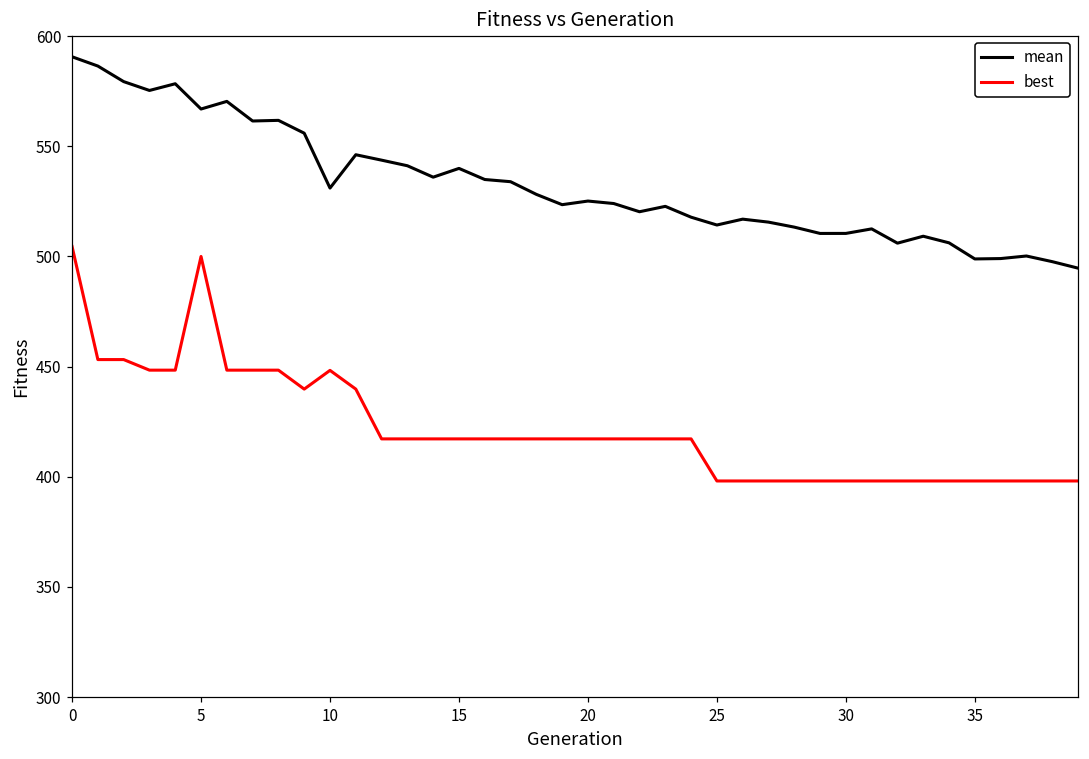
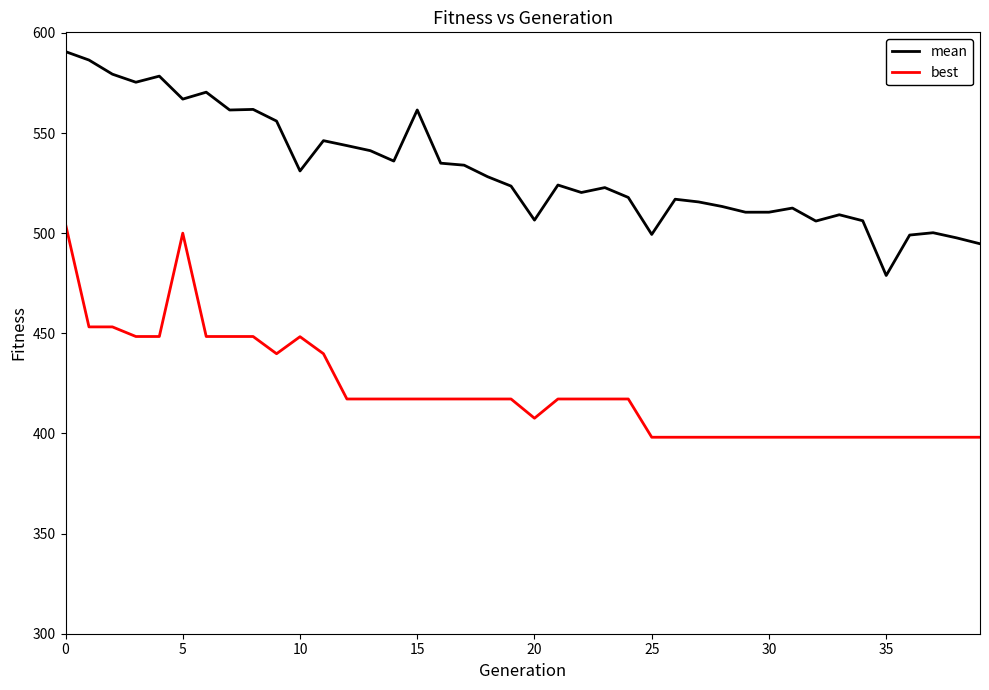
mean, 15: 540 -> 562
mean, 20: 525 -> 507
best, 20: 417 -> 408
mean, 25: 514 -> 499
mean, 35: 499 -> 479
